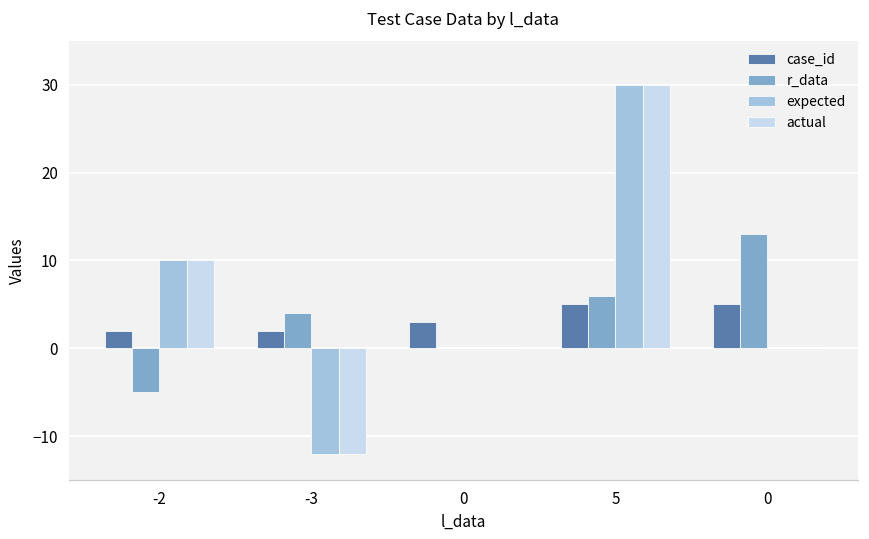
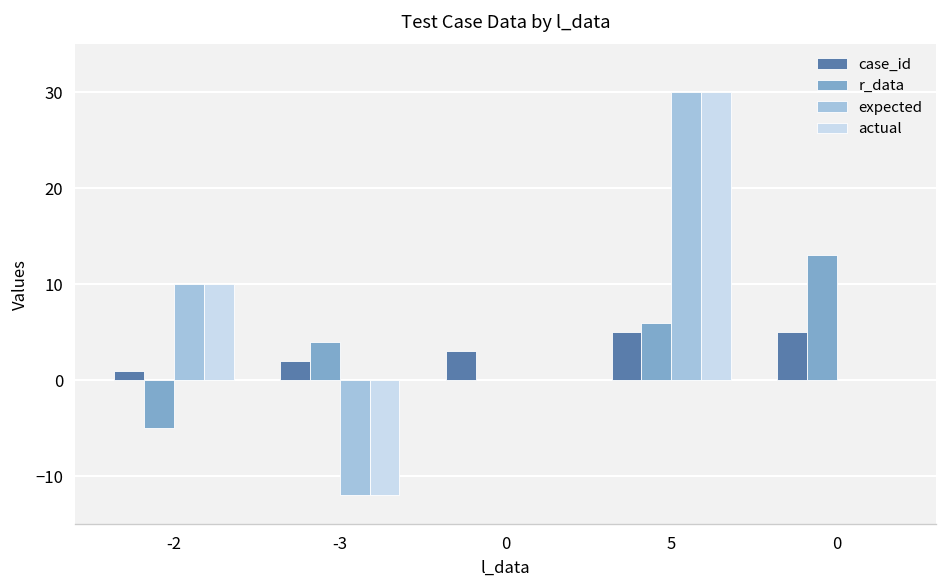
case_id, -2: 2 -> 1
